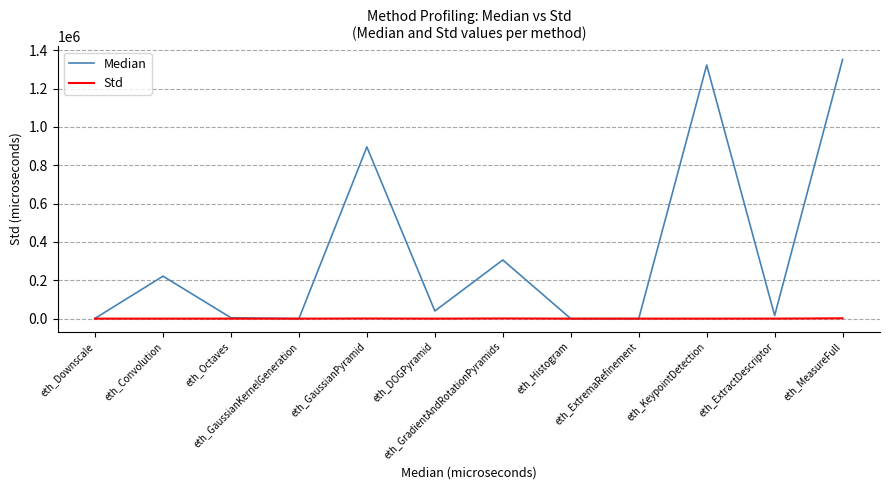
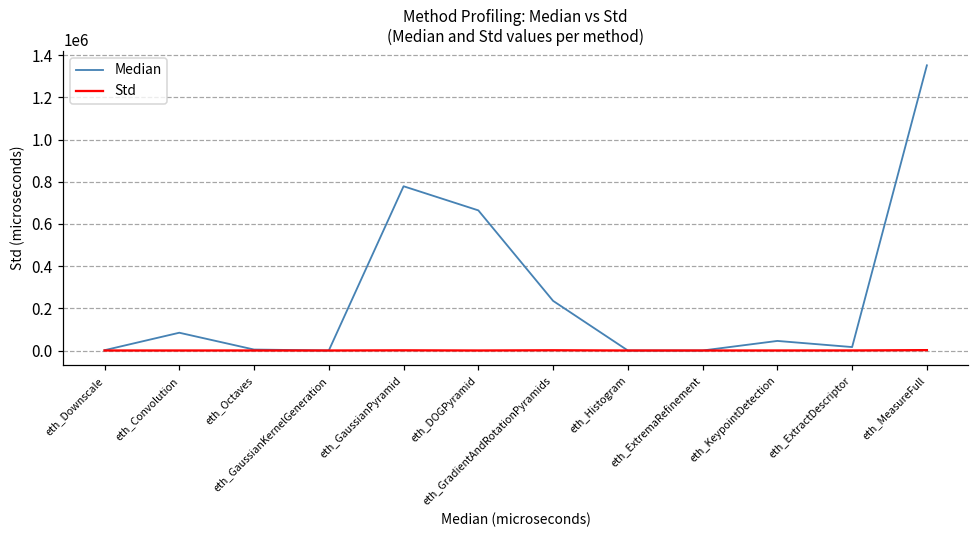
Median, eth_Convolution: 220000 -> 80000
Median, eth_GaussianPyramid: 900000 -> 780000
Median, eth_DOGPyramid: 40000 -> 660000
Median, eth_GradientAndRotationPyramids: 310000 -> 240000
Median, eth_KeypointDetection: 1320000 -> 50000
